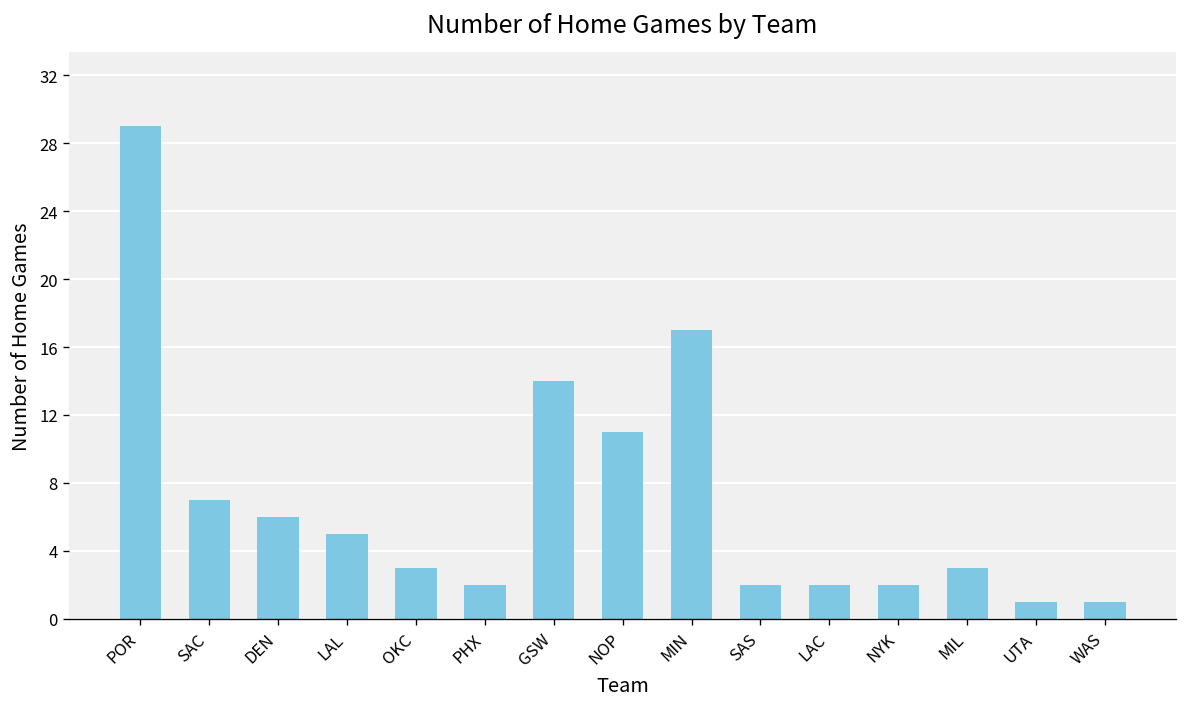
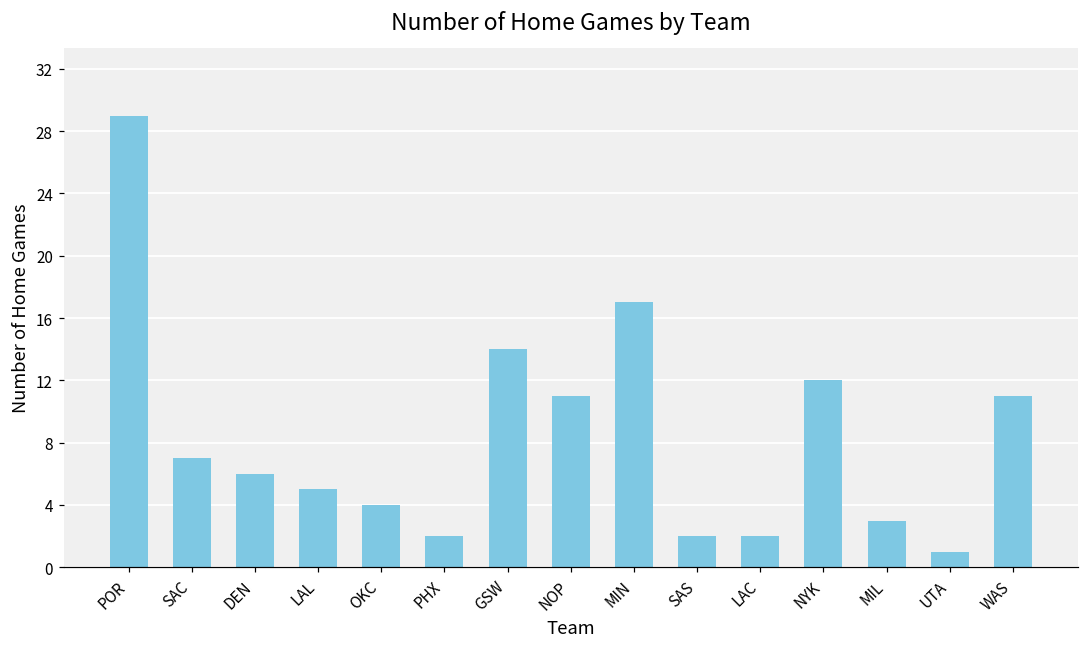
OKC: 3 -> 4
NYK: 2 -> 12
WAS: 1 -> 11
